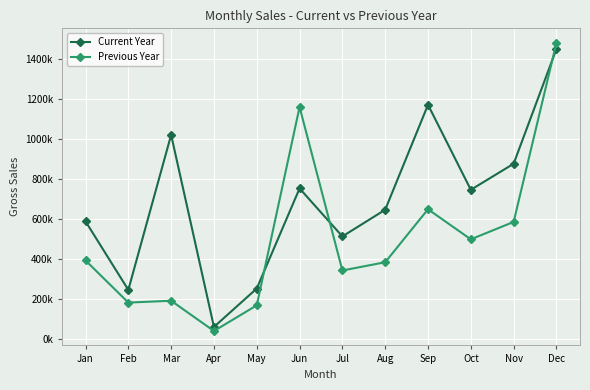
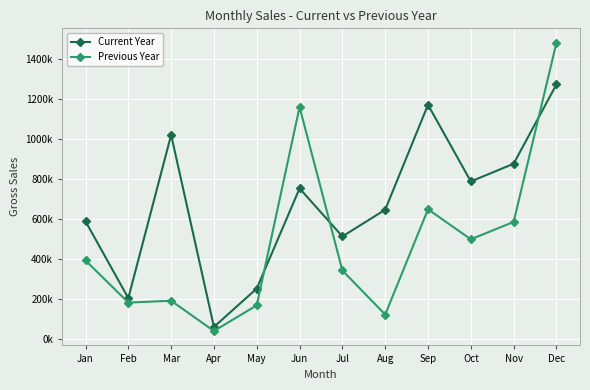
Current Year, Feb: 250000 -> 210000
Previous Year, Aug: 380000 -> 120000
Current Year, Oct: 750000 -> 790000
Current Year, Dec: 1450000 -> 1270000
